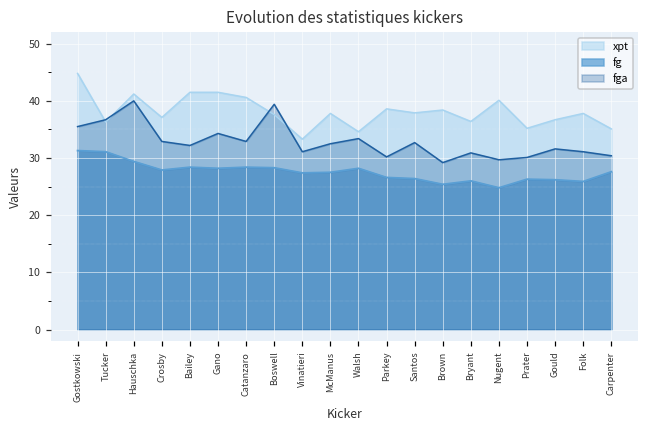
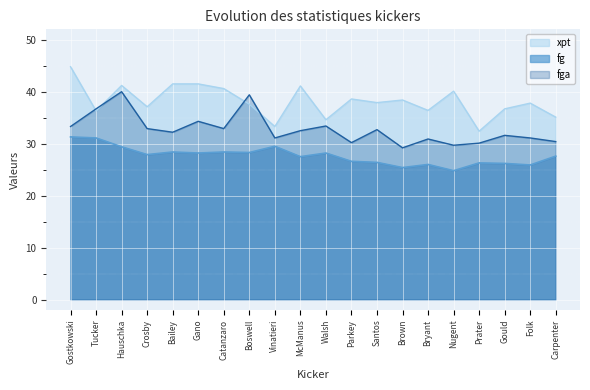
fga, Gostkowski: 36 -> 33
fg, Vinatieri: 27 -> 30
xpt, McManus: 38 -> 41
xpt, Prater: 35 -> 32
